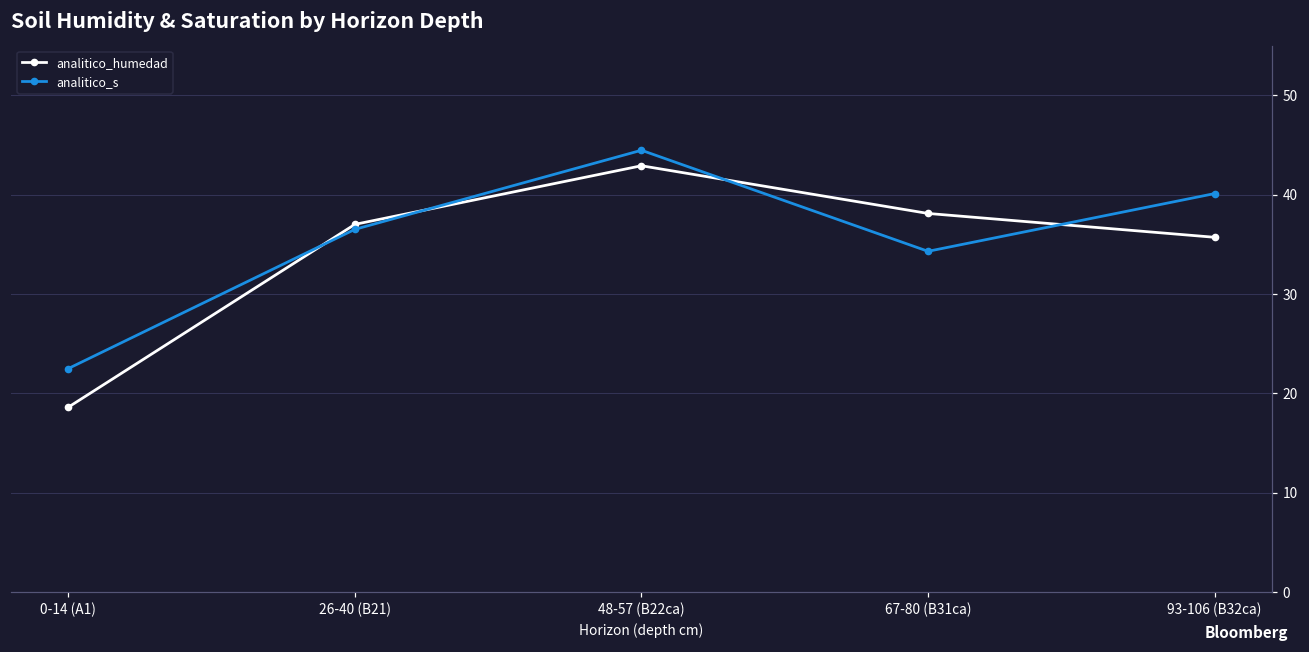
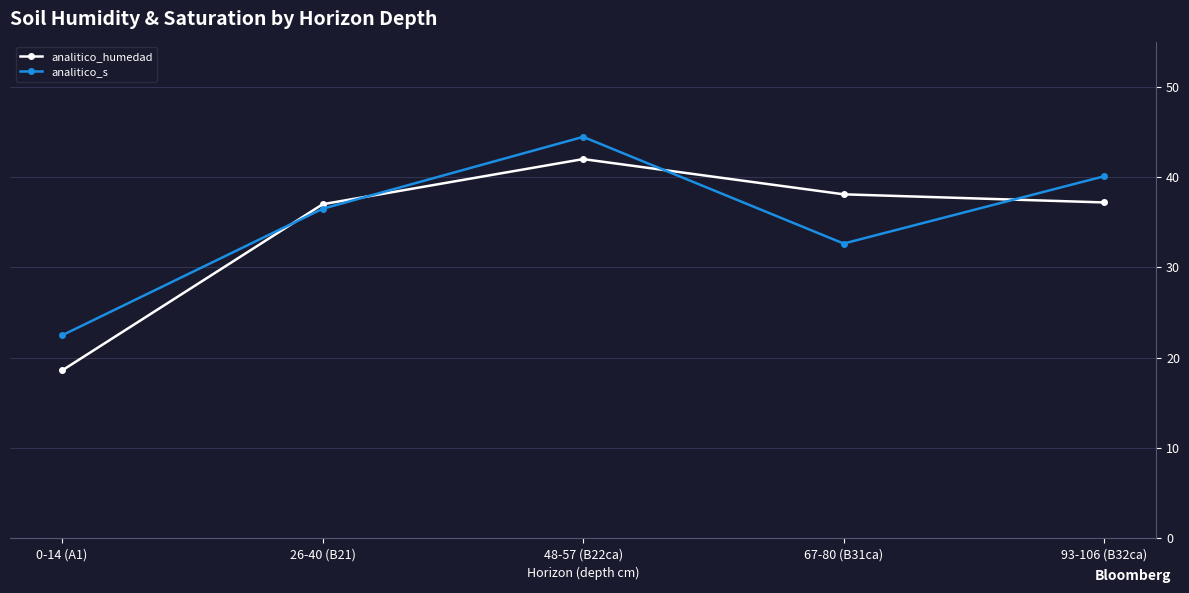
analitico_humedad, 48-57 (B22ca): 43 -> 42
analitico_s, 67-80 (B31ca): 34 -> 33
analitico_humedad, 93-106 (B32ca): 36 -> 37
